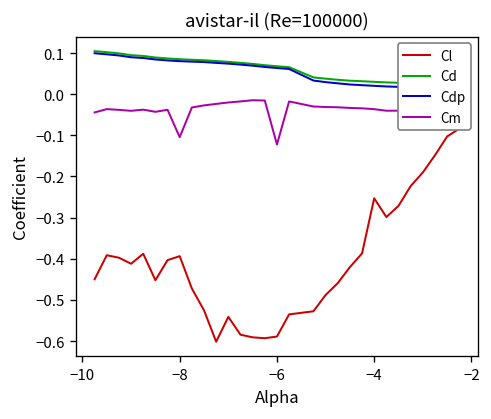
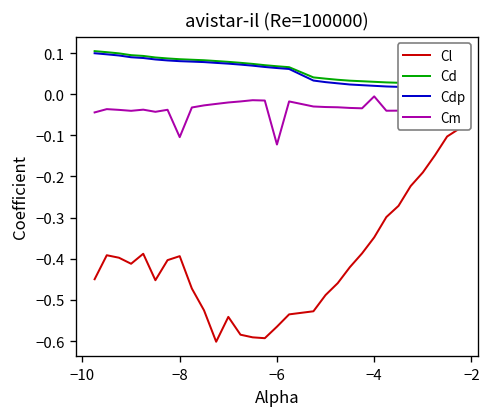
Cl, −6: -0.59 -> -0.57
Cl, −4: -0.25 -> -0.35
Cm, −4: -0.04 -> -0.01
